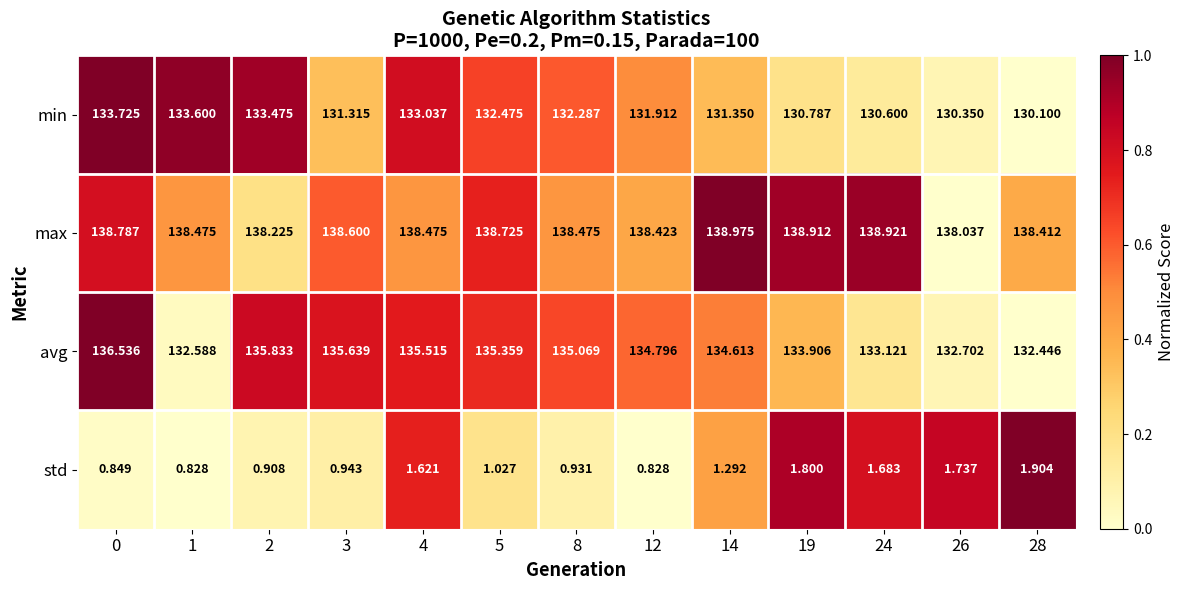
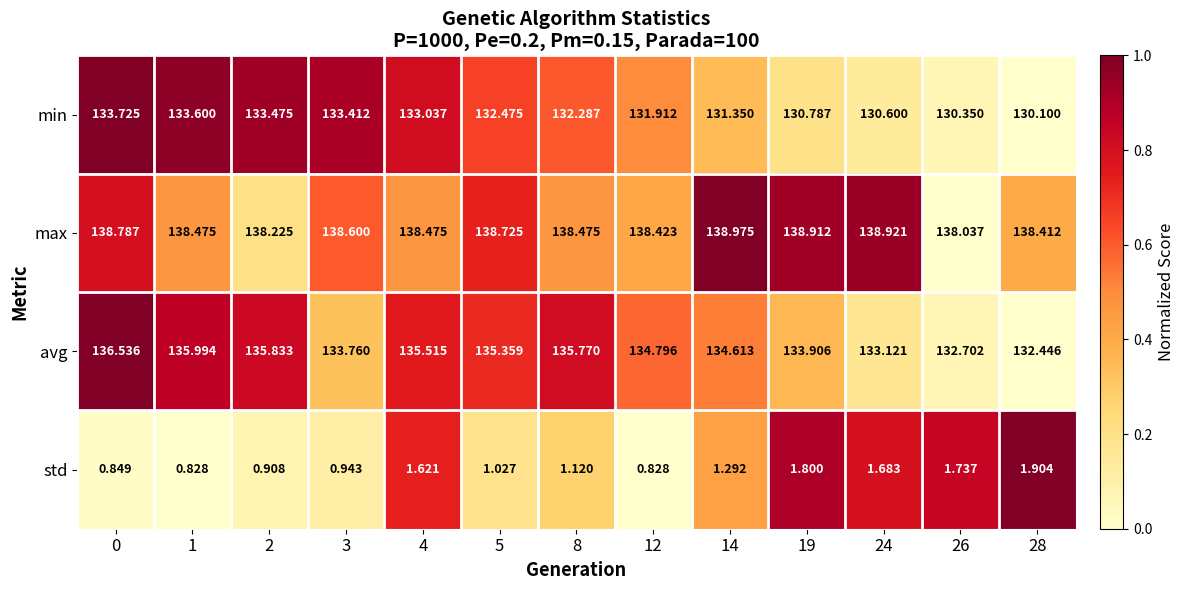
min, 3: 131.315 -> 133.412
avg, 1: 132.588 -> 135.994
avg, 3: 135.639 -> 133.760
avg, 8: 135.069 -> 135.770
std, 8: 0.931 -> 1.120
